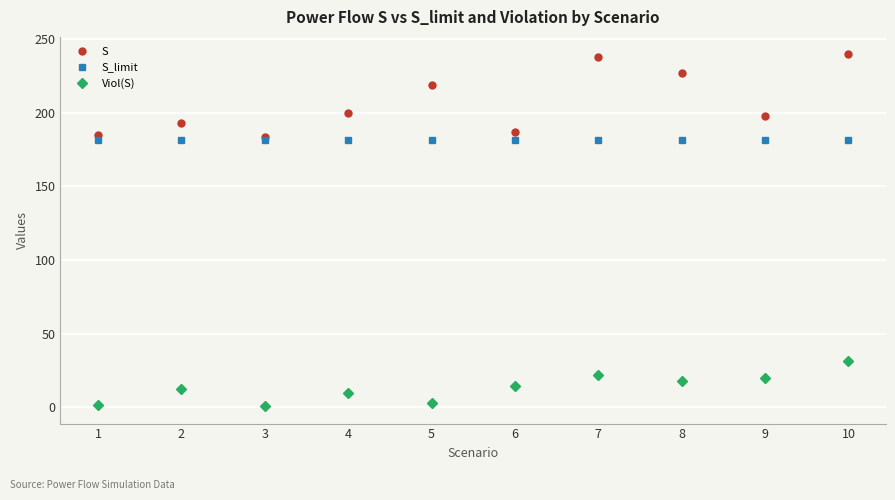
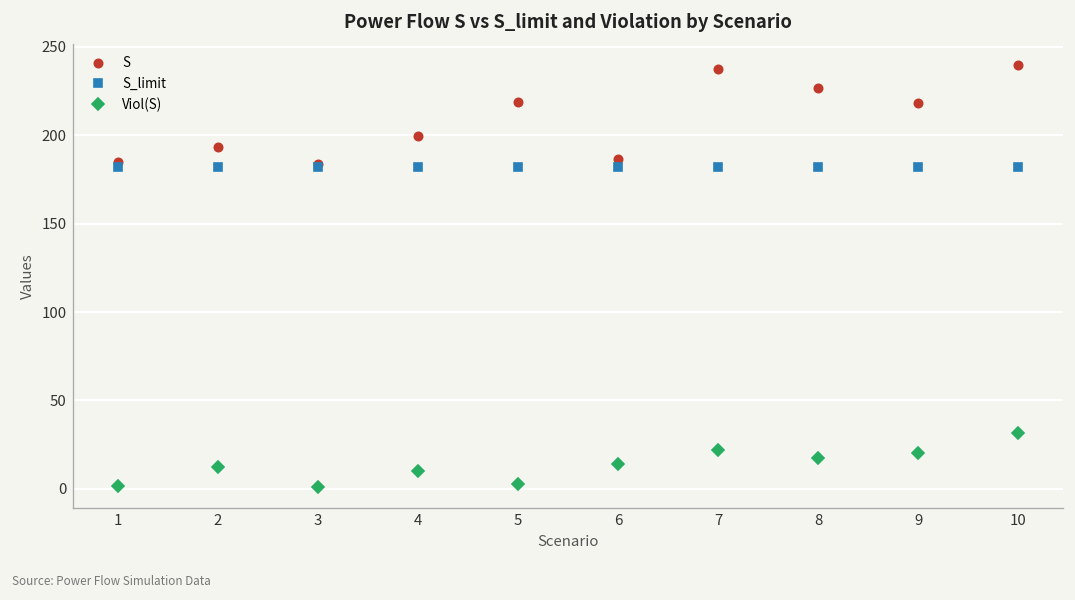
S, 9: 198 -> 219
